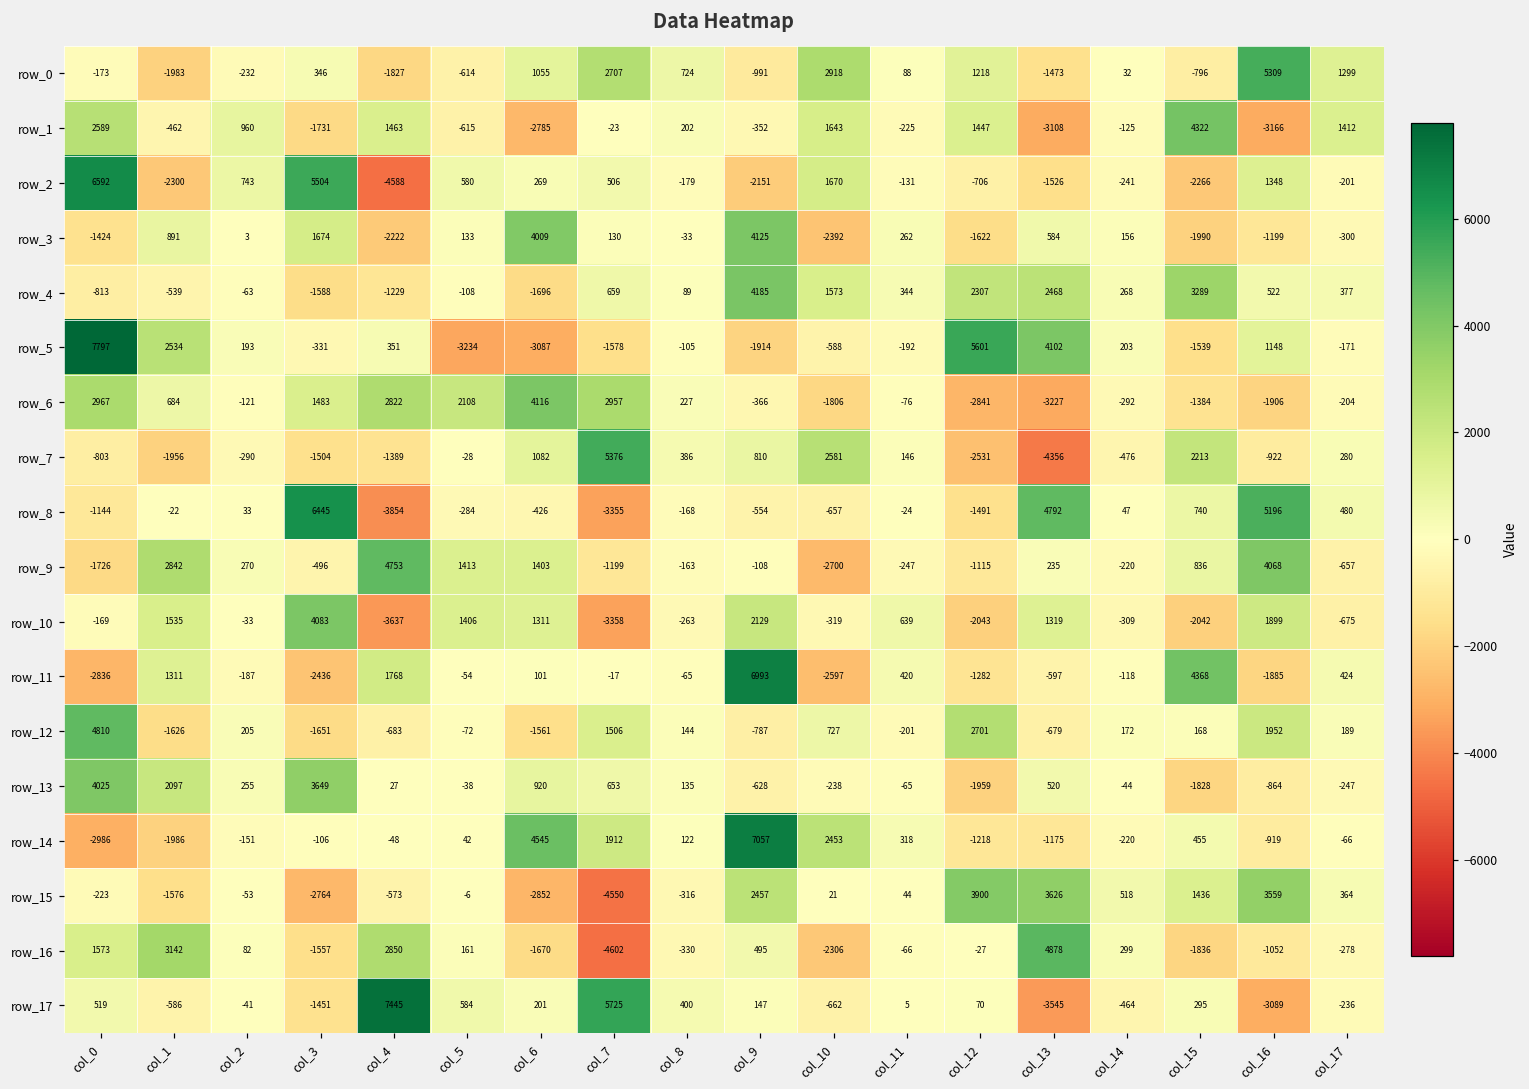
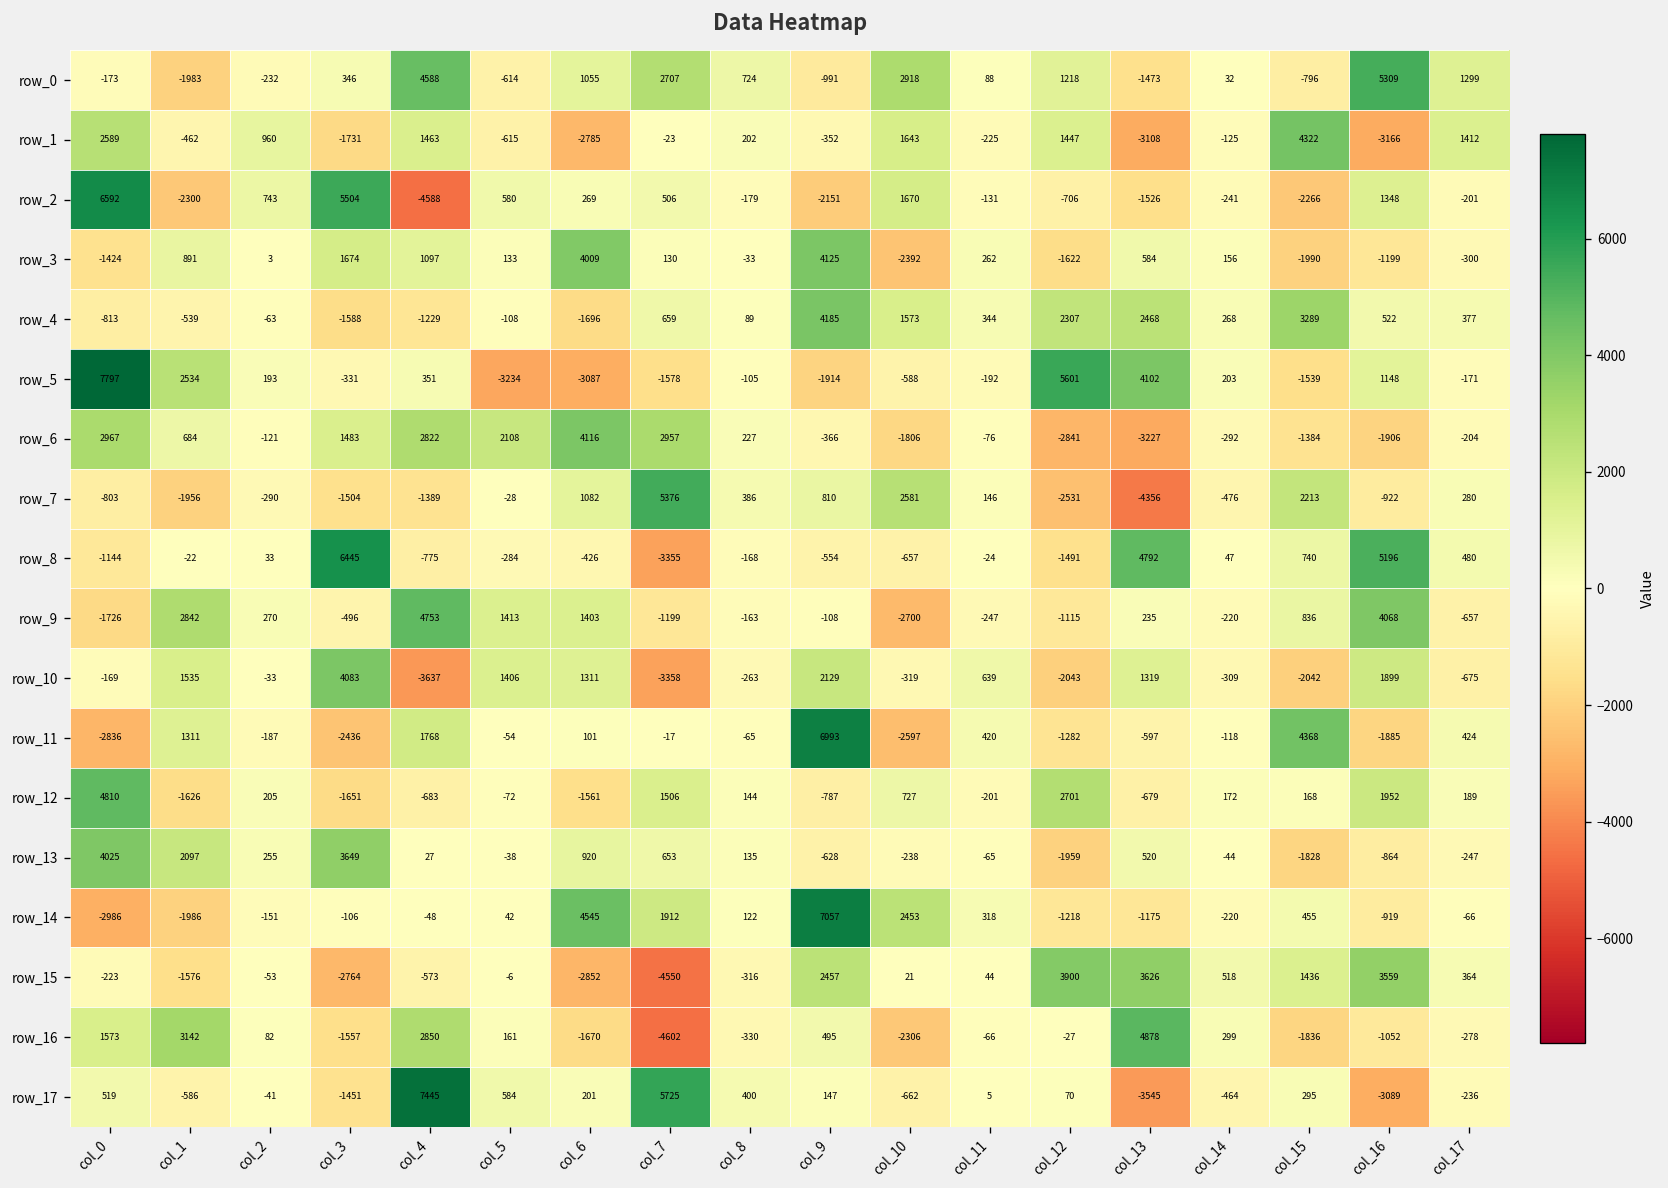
row_0, col_4: -1827 -> 4588
row_3, col_4: -2222 -> 1097
row_8, col_4: -3854 -> -775
